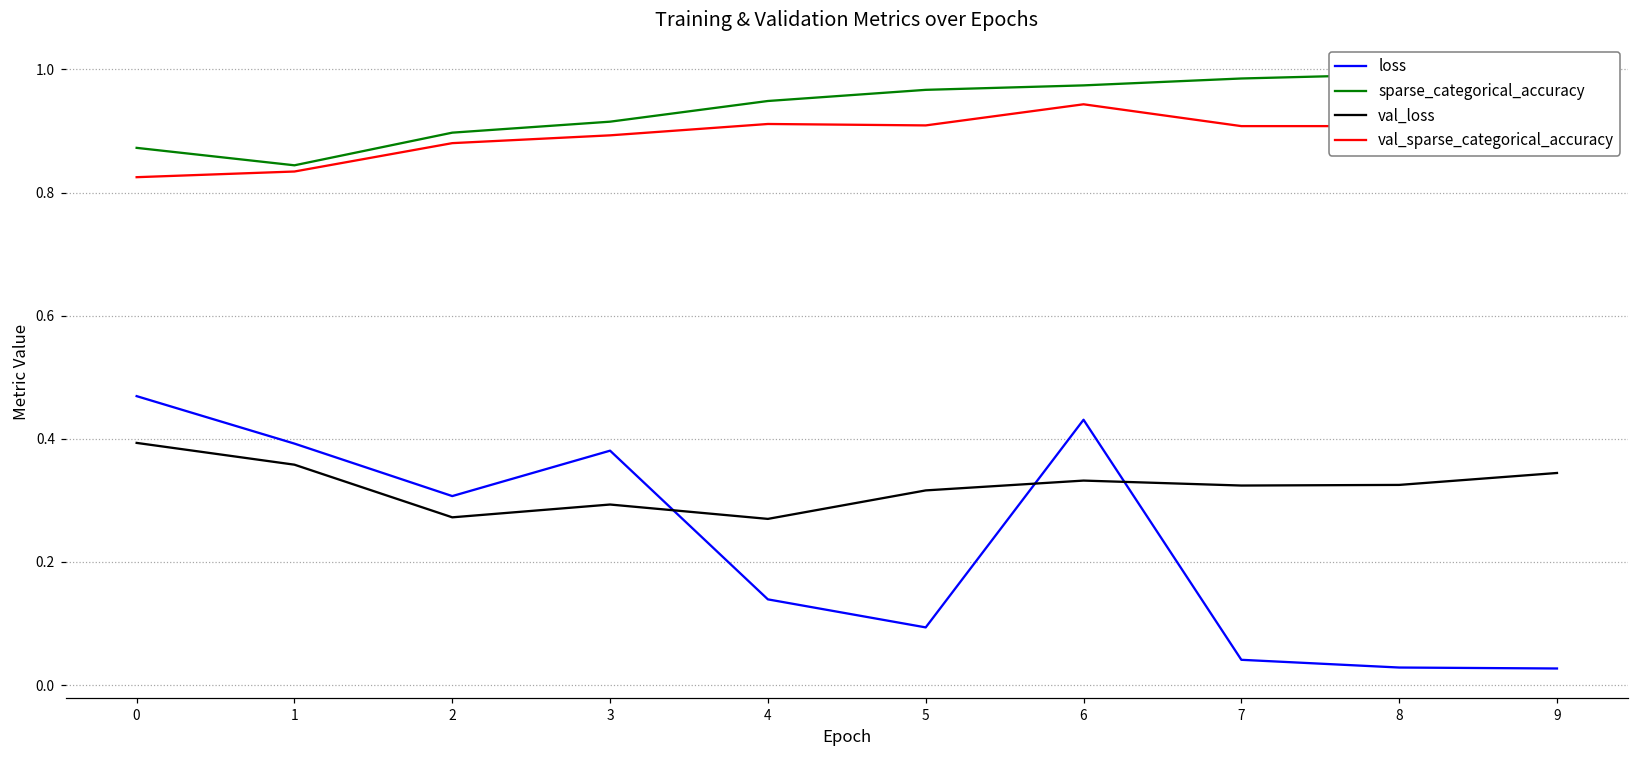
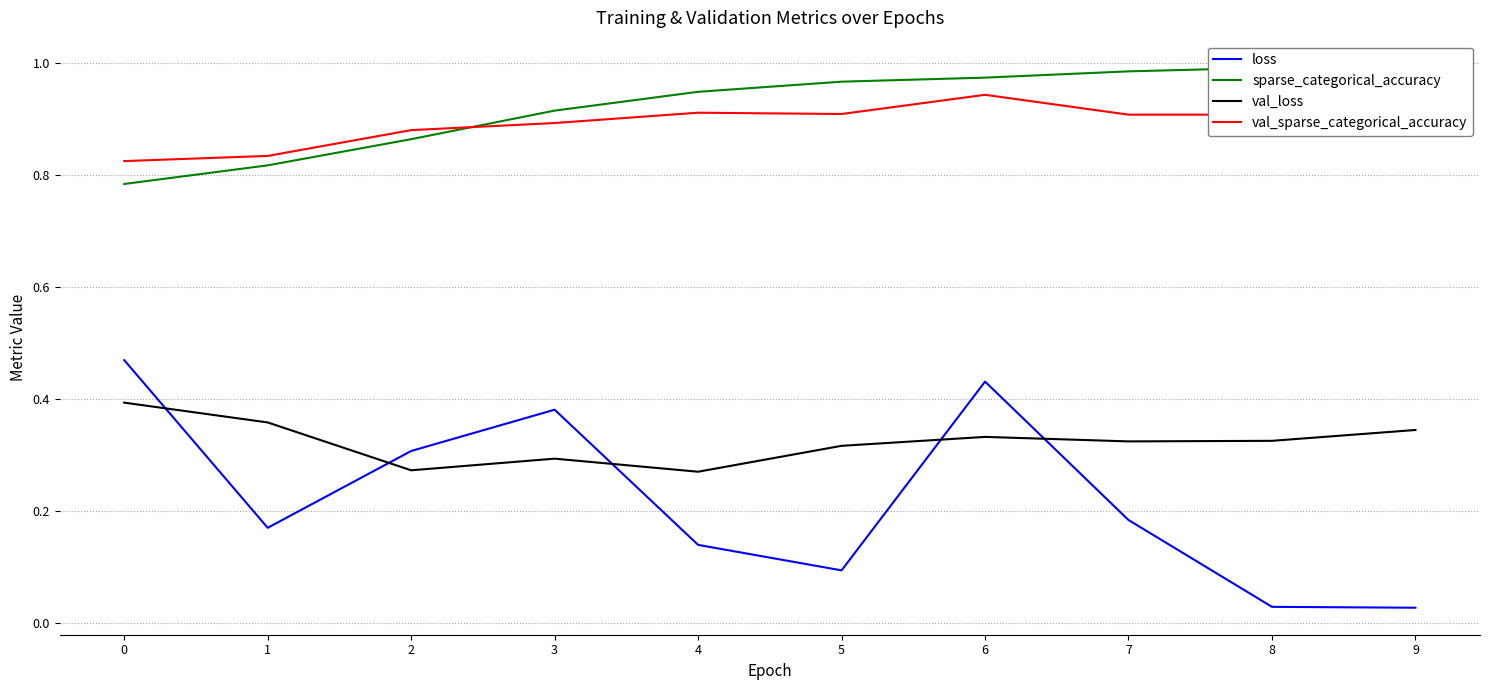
sparse_categorical_accuracy, 0: 0.87 -> 0.78
loss, 1: 0.39 -> 0.17
sparse_categorical_accuracy, 1: 0.84 -> 0.82
sparse_categorical_accuracy, 2: 0.90 -> 0.86
loss, 7: 0.04 -> 0.18
